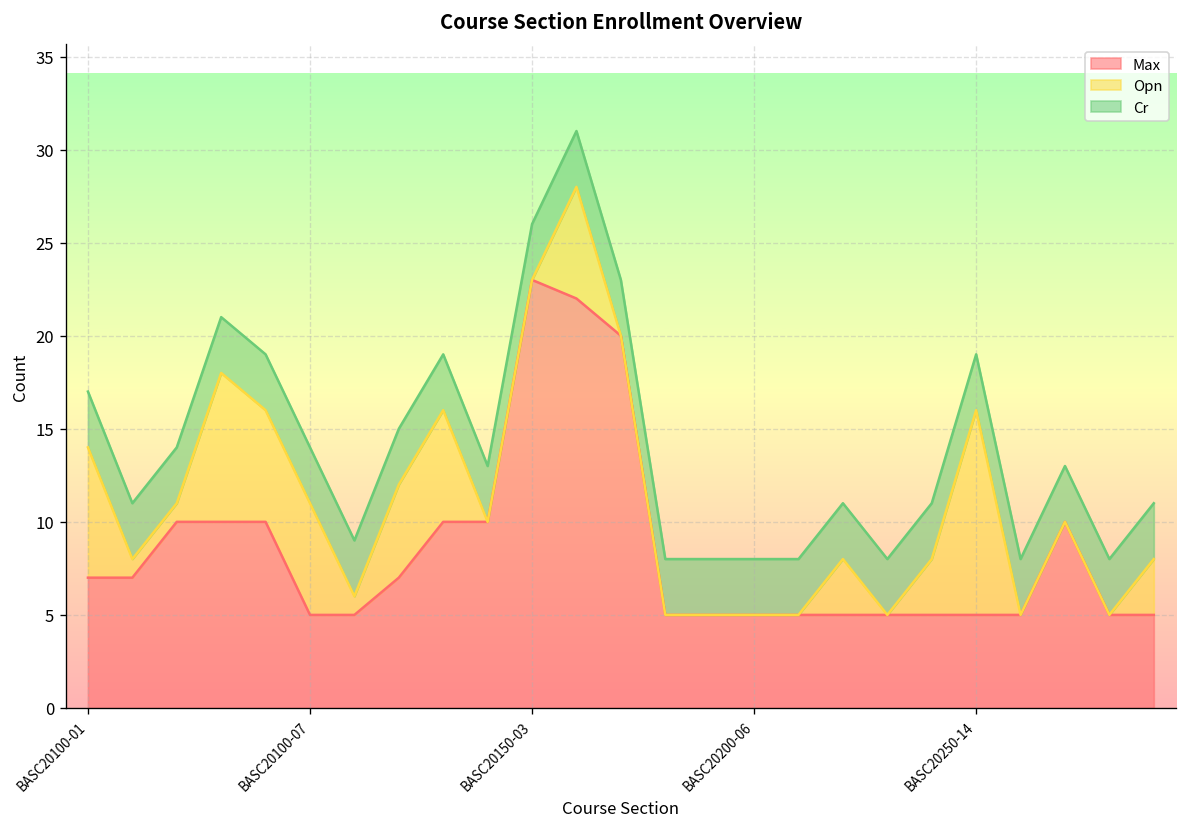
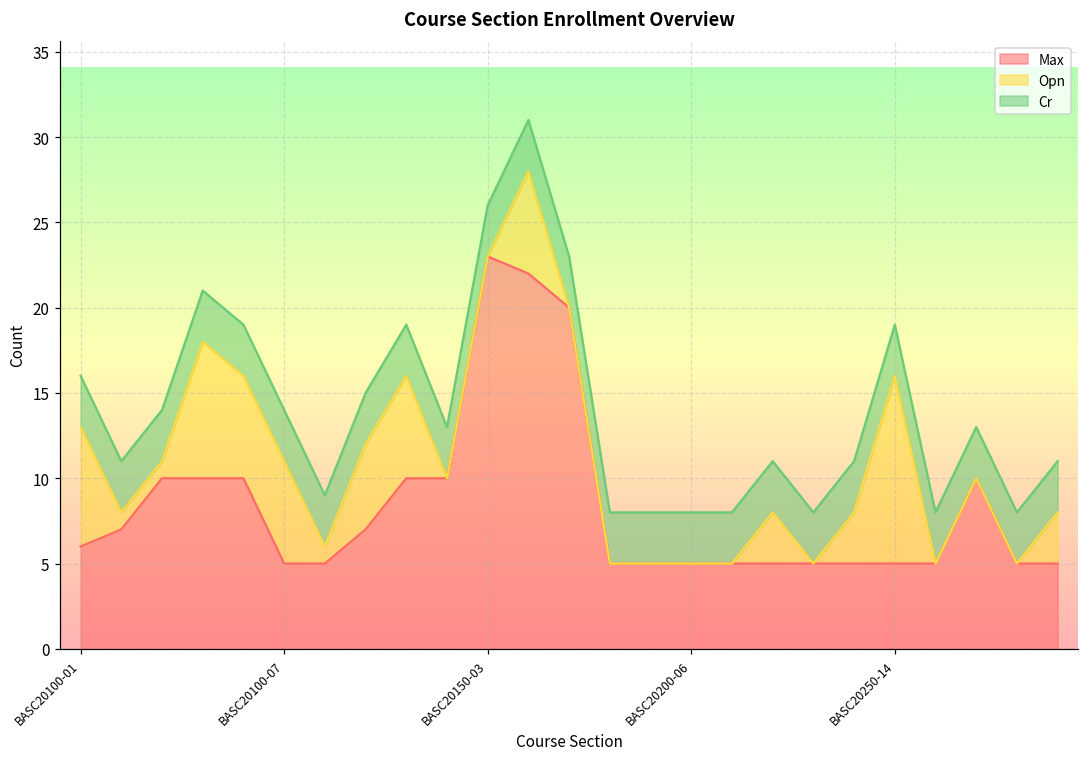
Max, BASC20100-01: 7 -> 6
